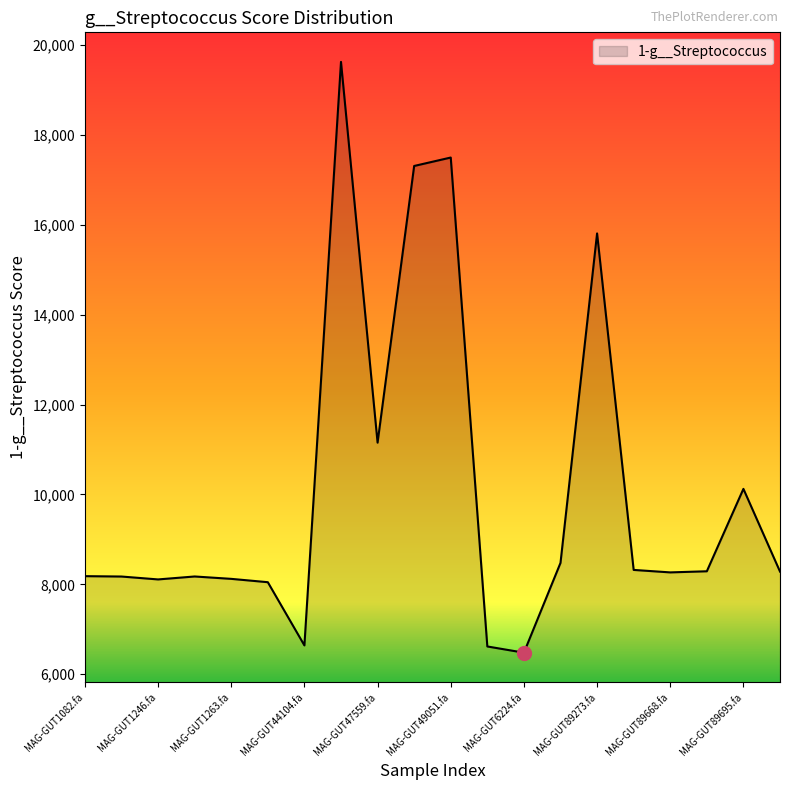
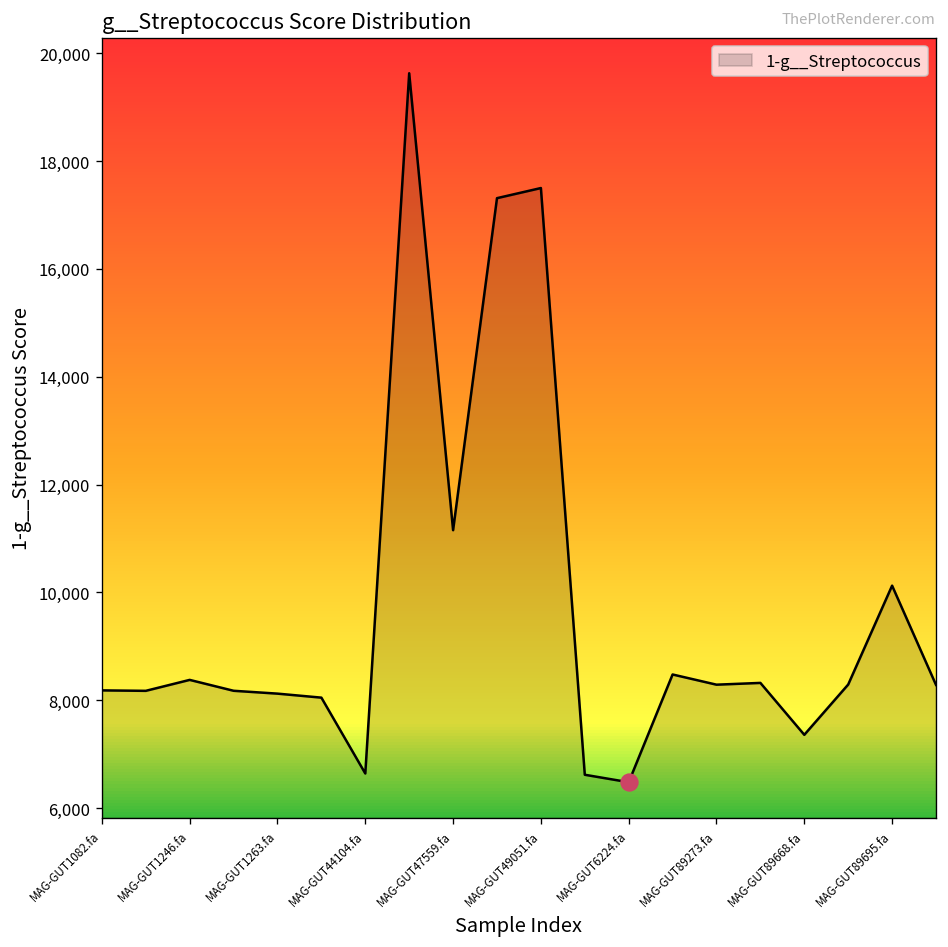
1-g__Streptococcus, MAG-GUT1246.fa: 8,100 -> 8,400
1-g__Streptococcus, MAG-GUT89273.fa: 15,800 -> 8,300
1-g__Streptococcus, MAG-GUT89668.fa: 8,300 -> 7,400
